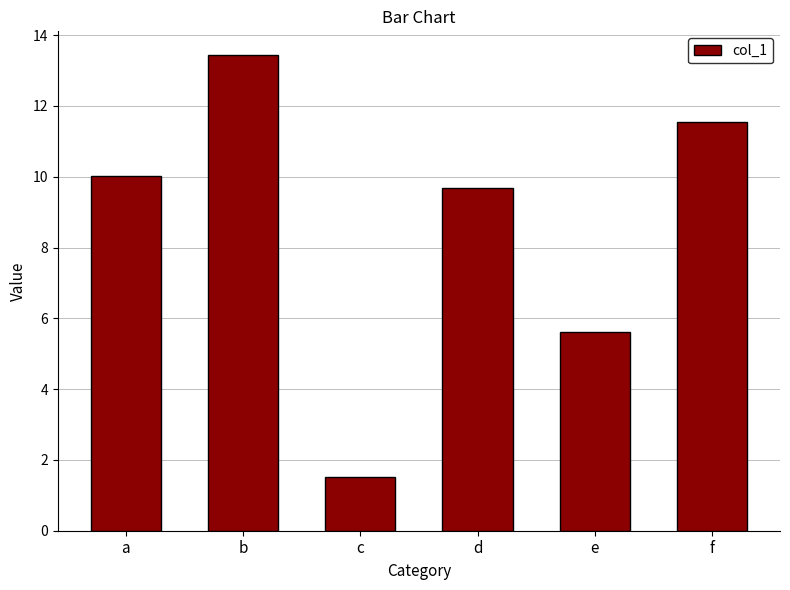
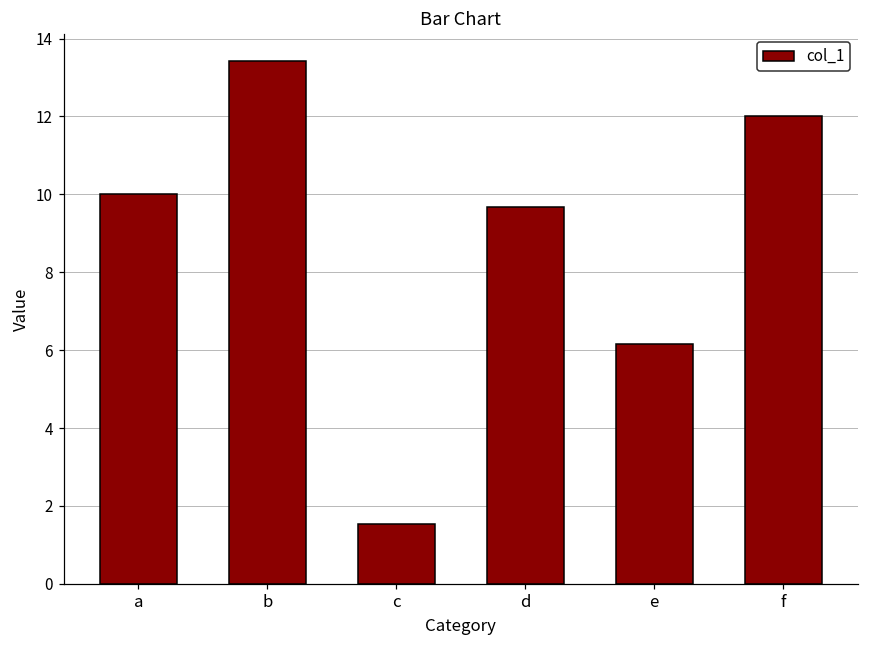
e: 5.6 -> 6.1
f: 11.5 -> 12.0
